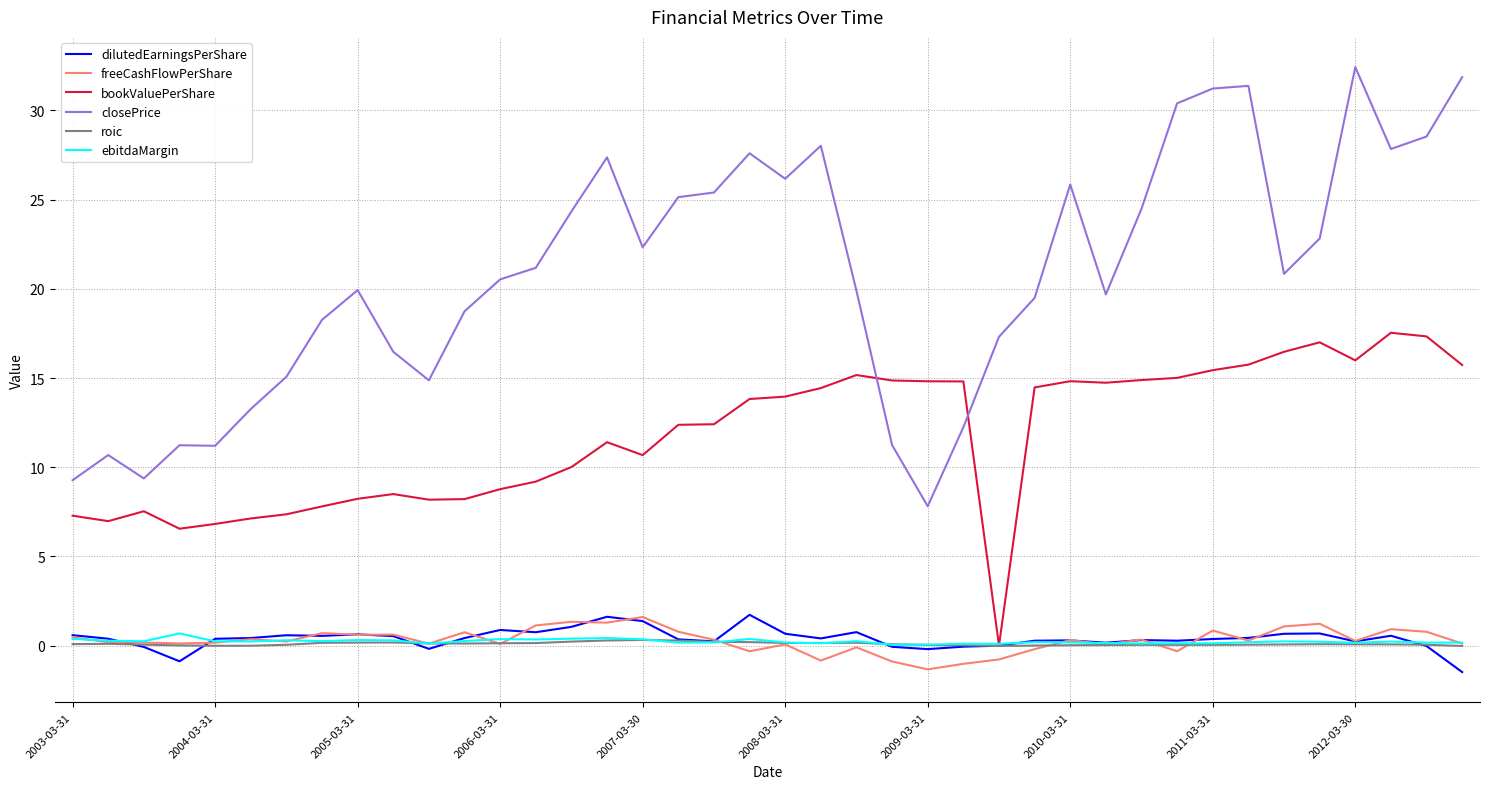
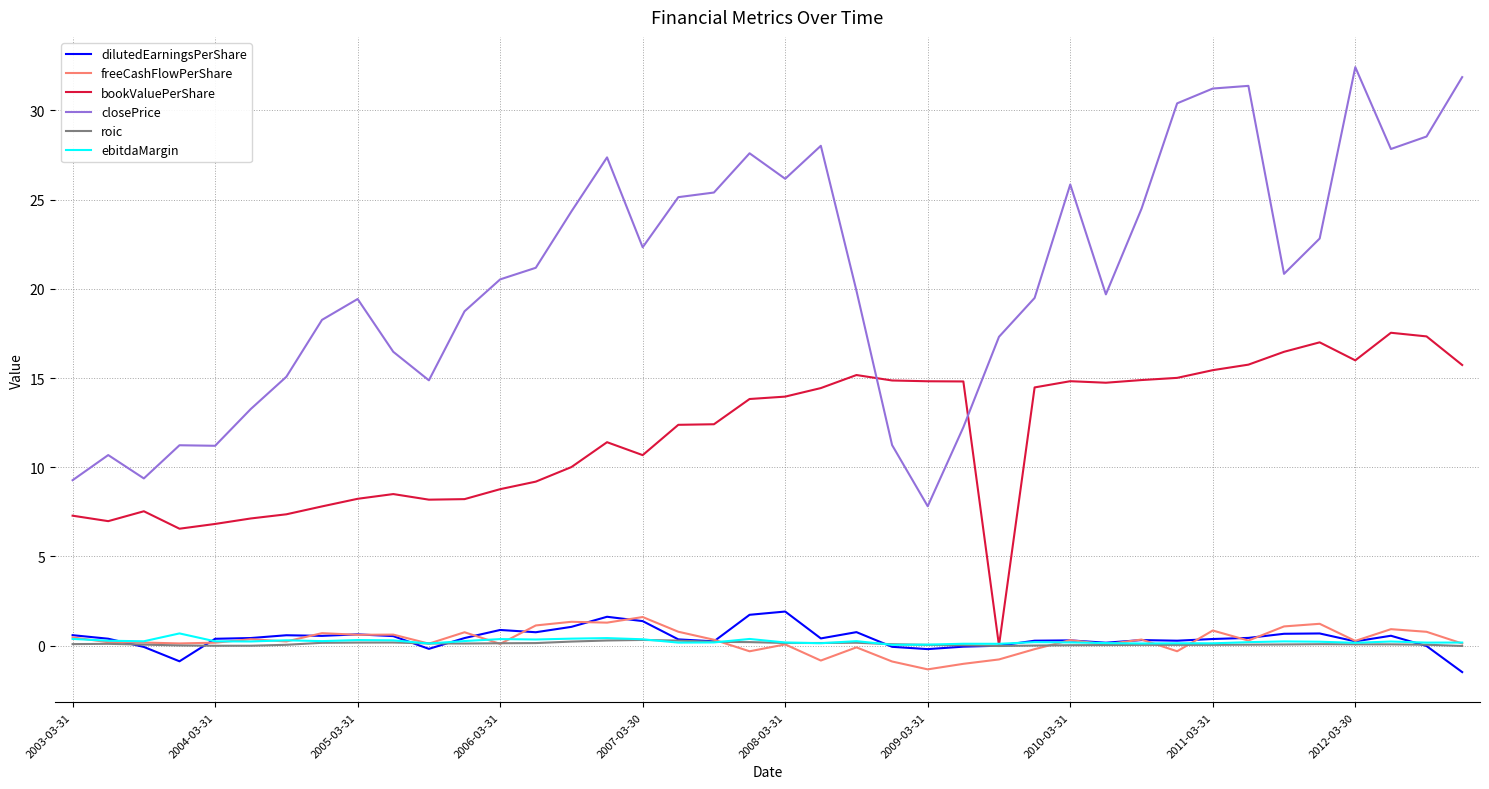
closePrice, 2005-03-31: 19.9 -> 19.4
dilutedEarningsPerShare, 2008-03-31: 0.7 -> 1.9
